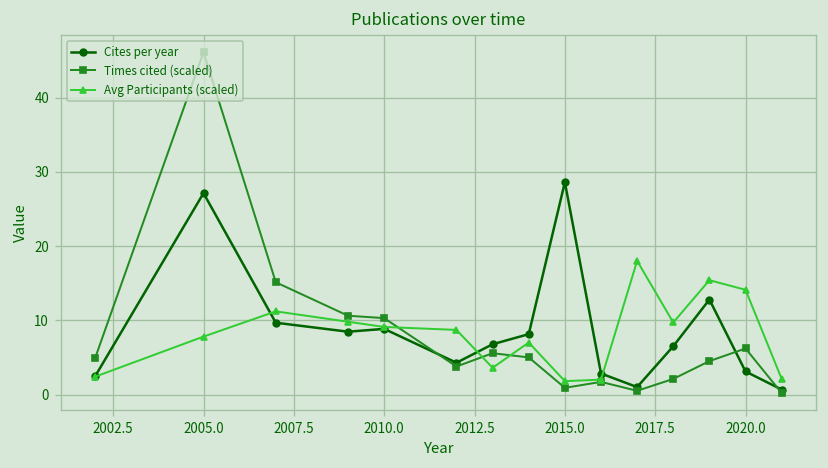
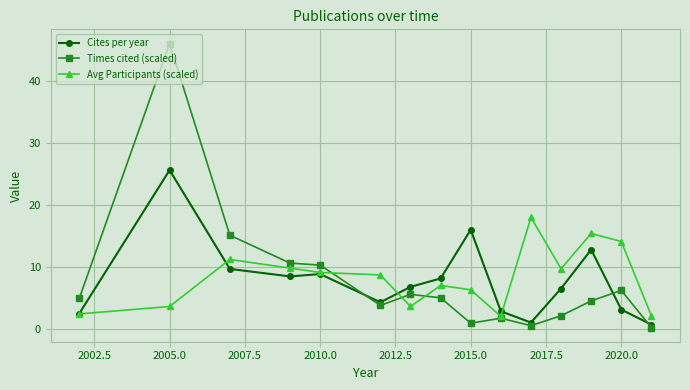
Cites per year, 2005.0: 27 -> 26
Avg Participants (scaled), 2005.0: 8 -> 4
Cites per year, 2015.0: 29 -> 16
Avg Participants (scaled), 2015.0: 2 -> 6
